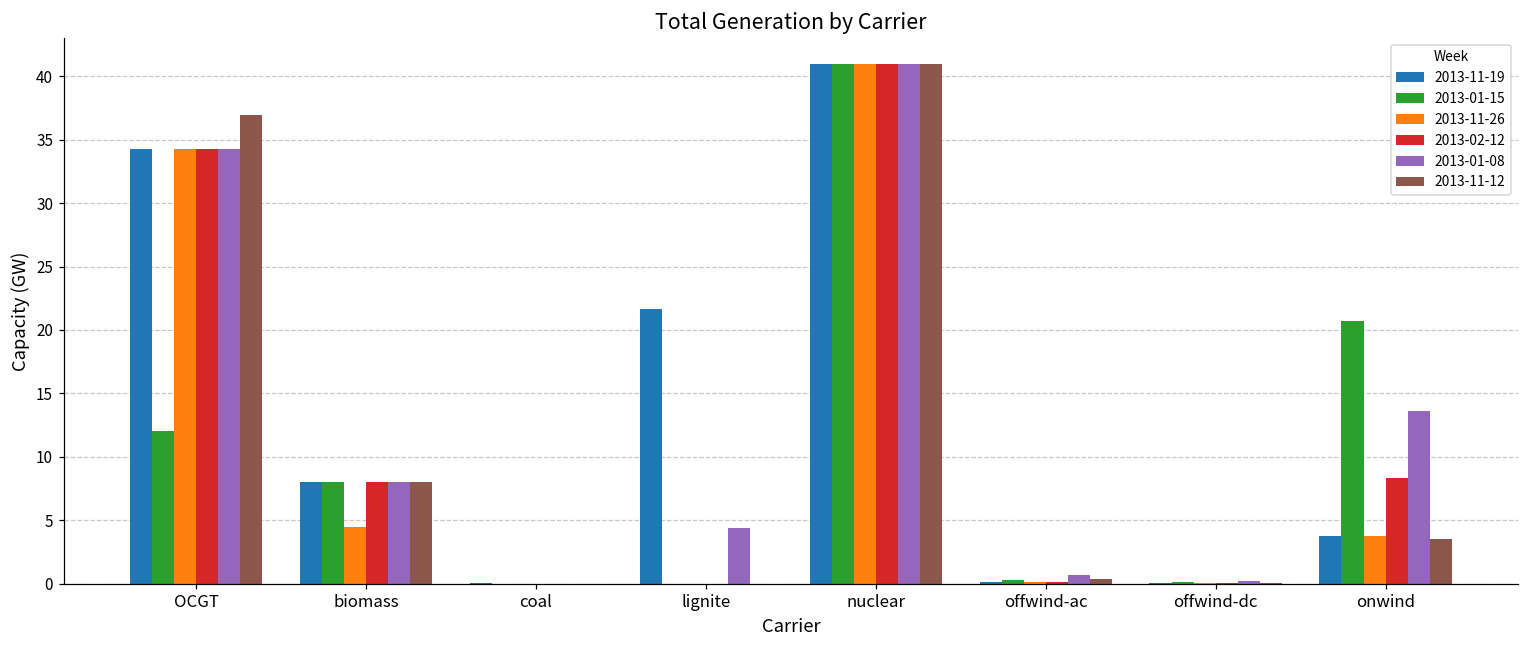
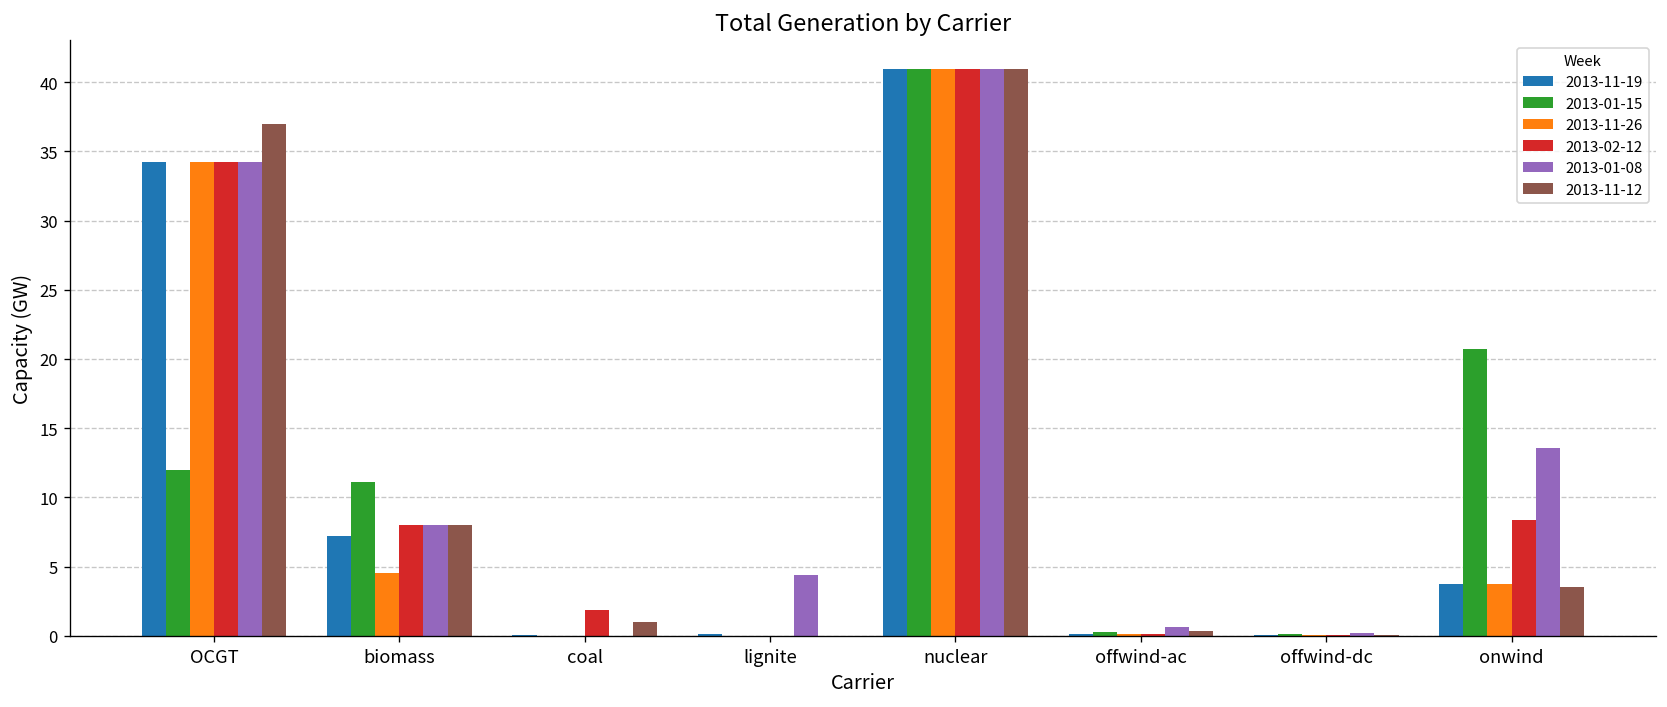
2013-11-19, biomass: 8.0 -> 7.2
2013-01-15, biomass: 8.0 -> 11.1
2013-02-12, coal: 0.0 -> 1.9
2013-11-12, coal: 0 -> 1
2013-11-19, lignite: 21.6 -> 0.1
